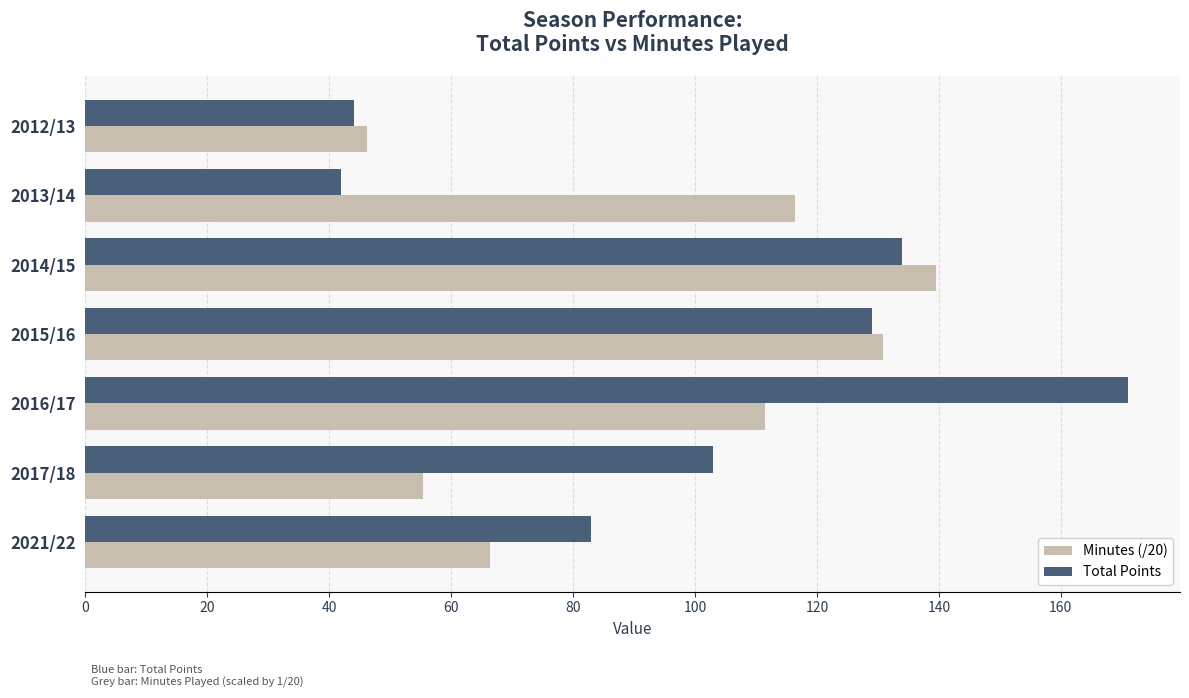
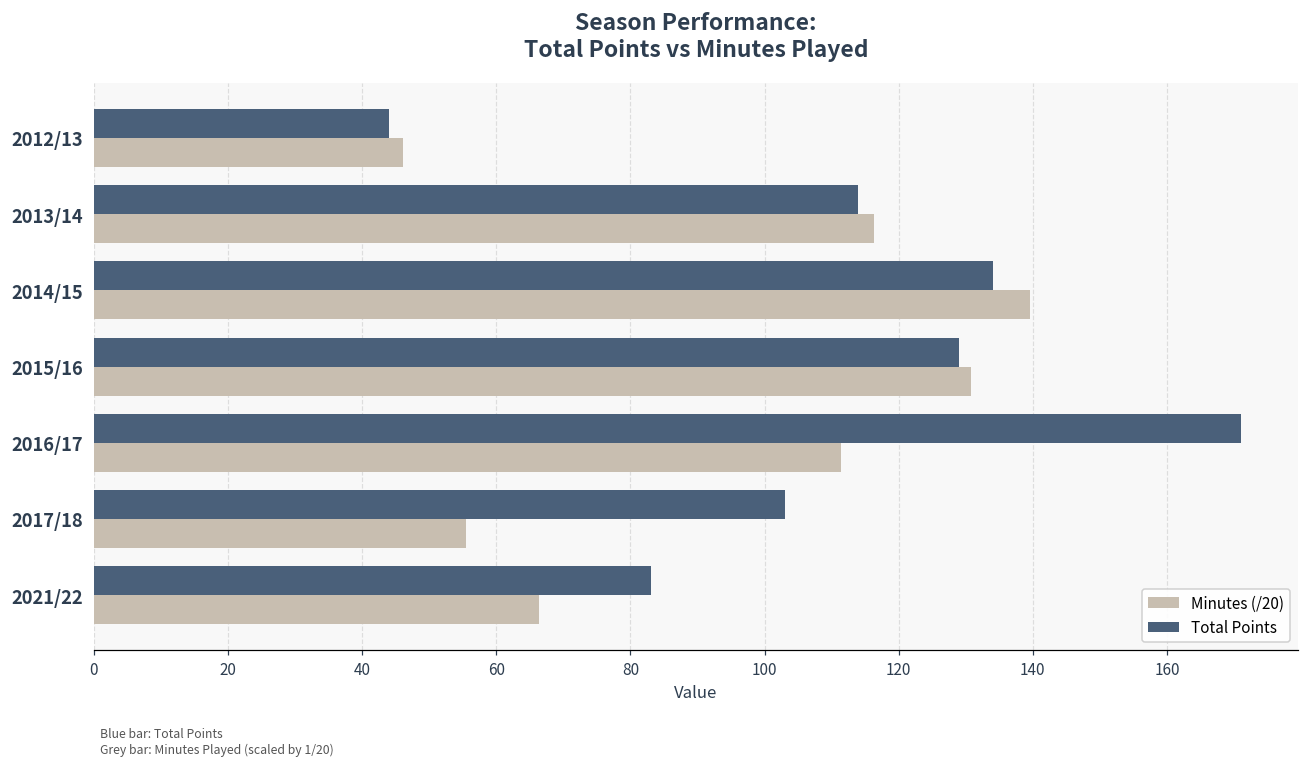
Total Points, 2013/14: 42 -> 114
